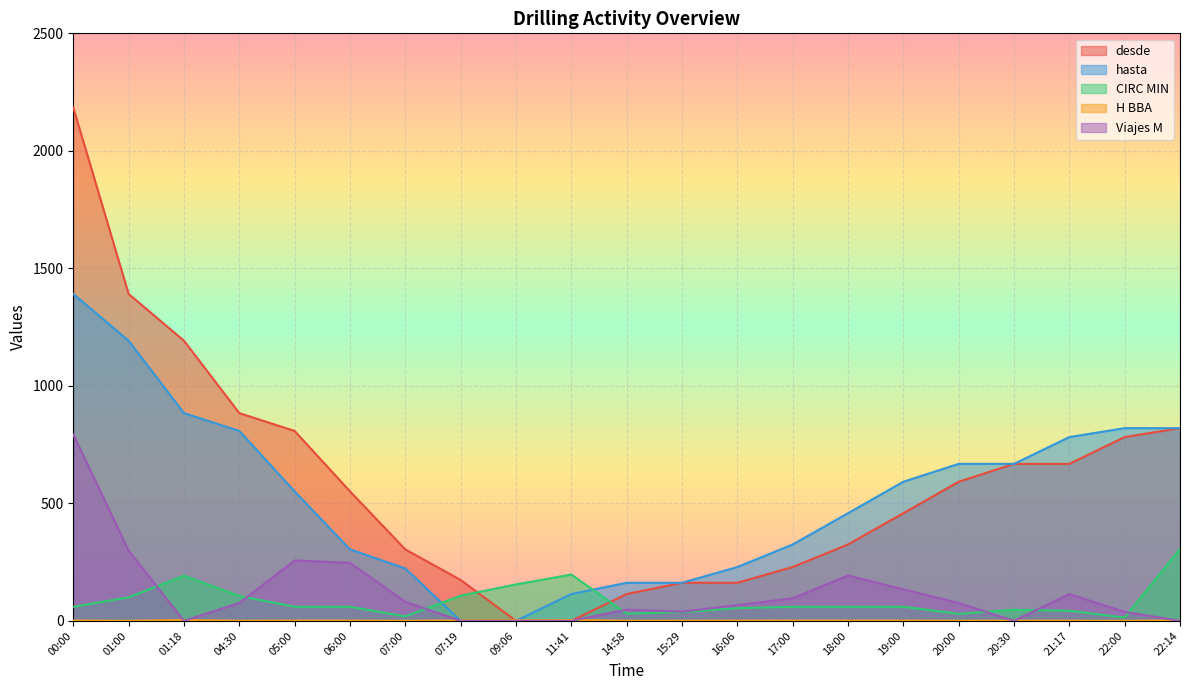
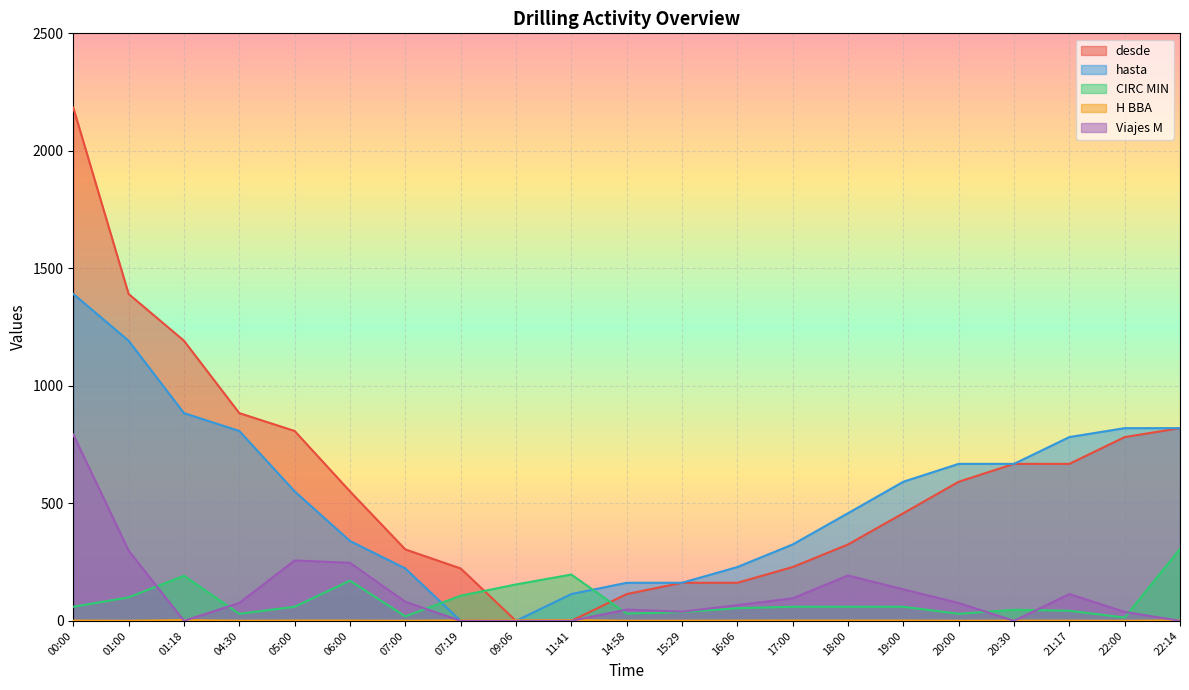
CIRC MIN, 04:30: 110 -> 30
hasta, 06:00: 300 -> 340
CIRC MIN, 06:00: 60 -> 170
desde, 07:19: 170 -> 220
